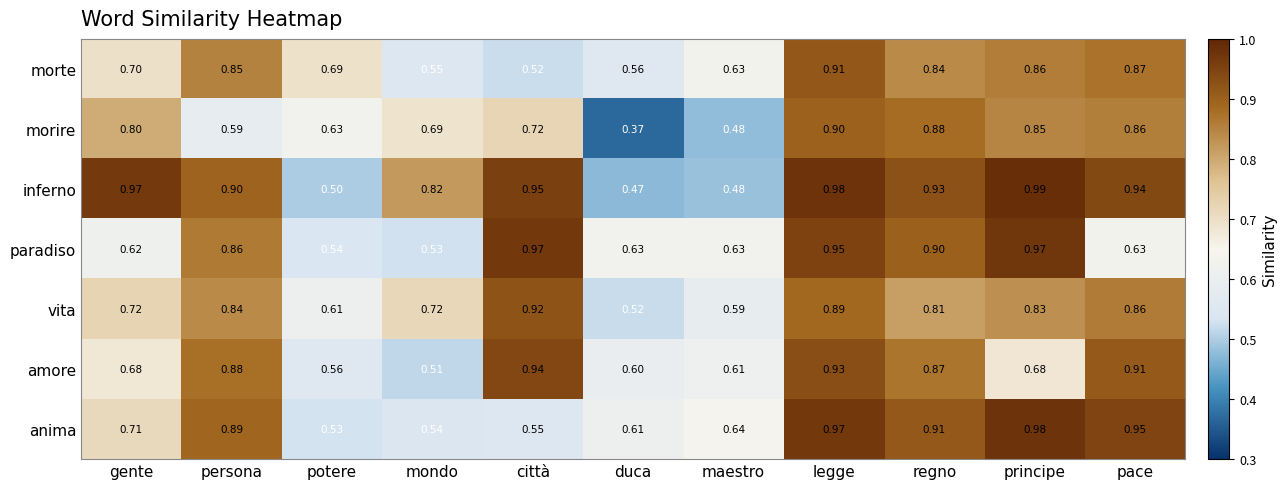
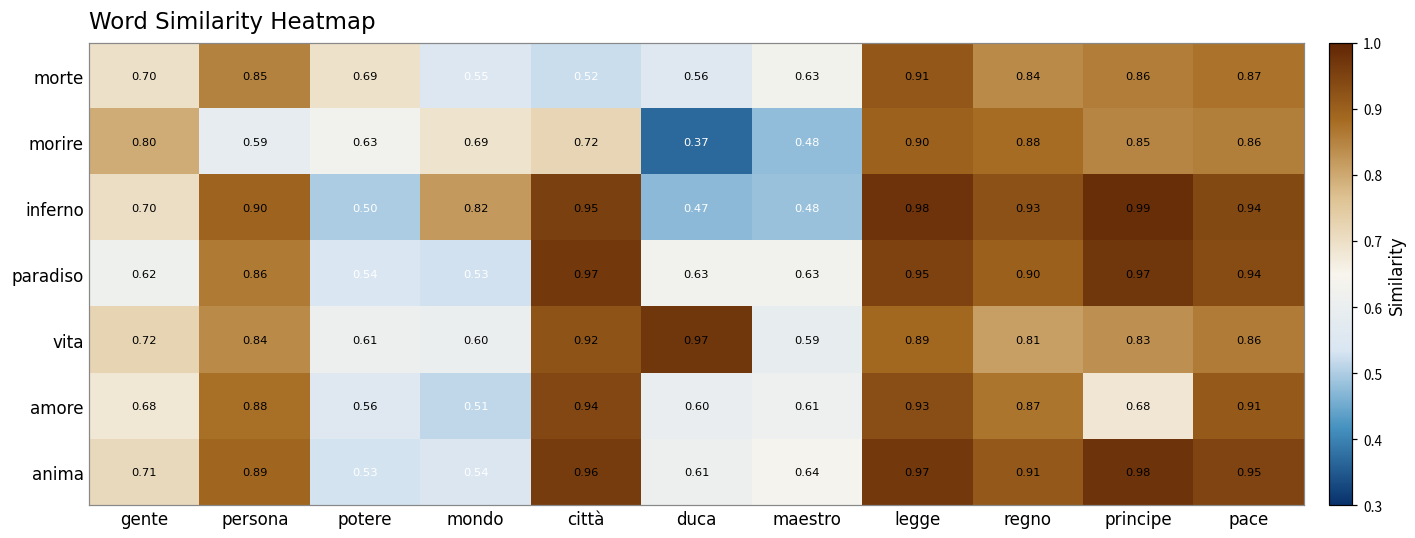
inferno, gente: 0.97 -> 0.70
paradiso, pace: 0.63 -> 0.94
vita, mondo: 0.72 -> 0.60
vita, duca: 0.52 -> 0.97
anima, città: 0.55 -> 0.96
